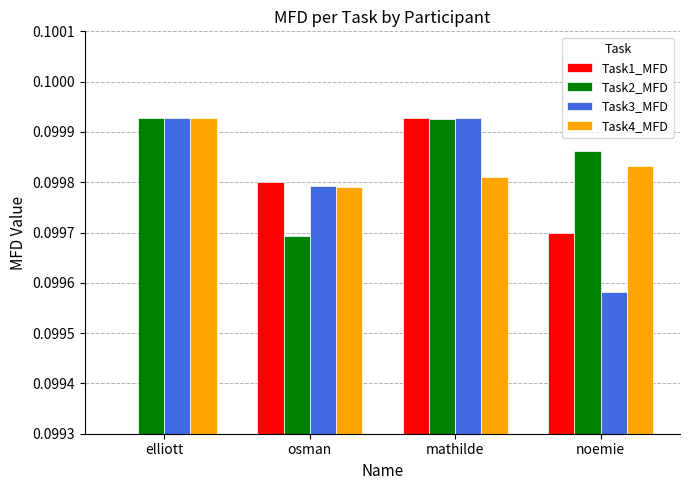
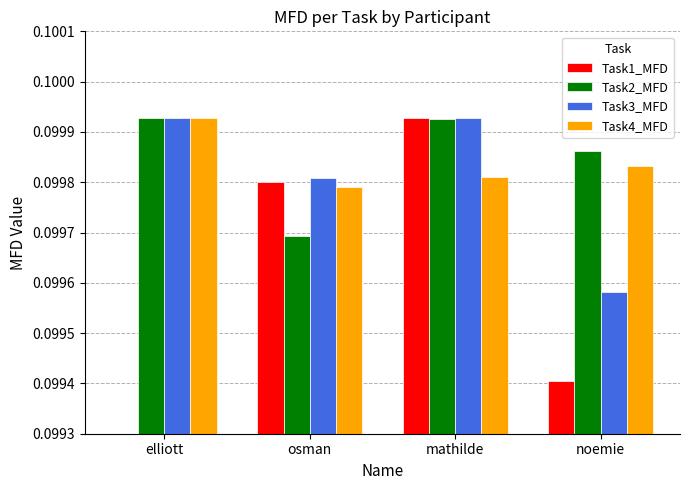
Task3_MFD, osman: 0.09979 -> 0.09981
Task1_MFD, noemie: 0.09970 -> 0.09940
